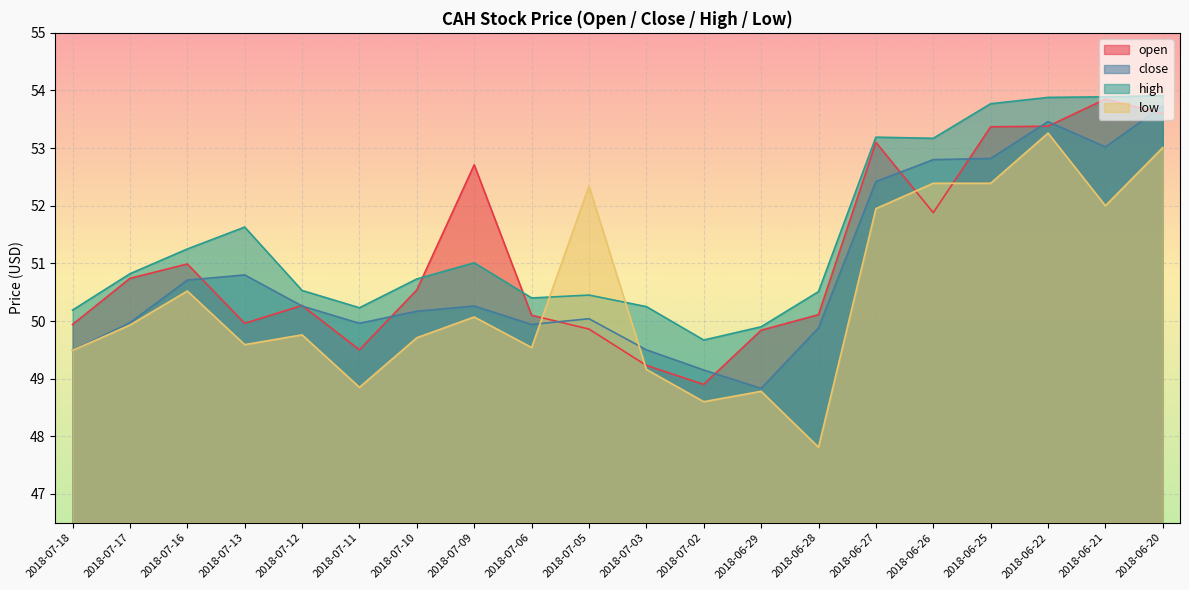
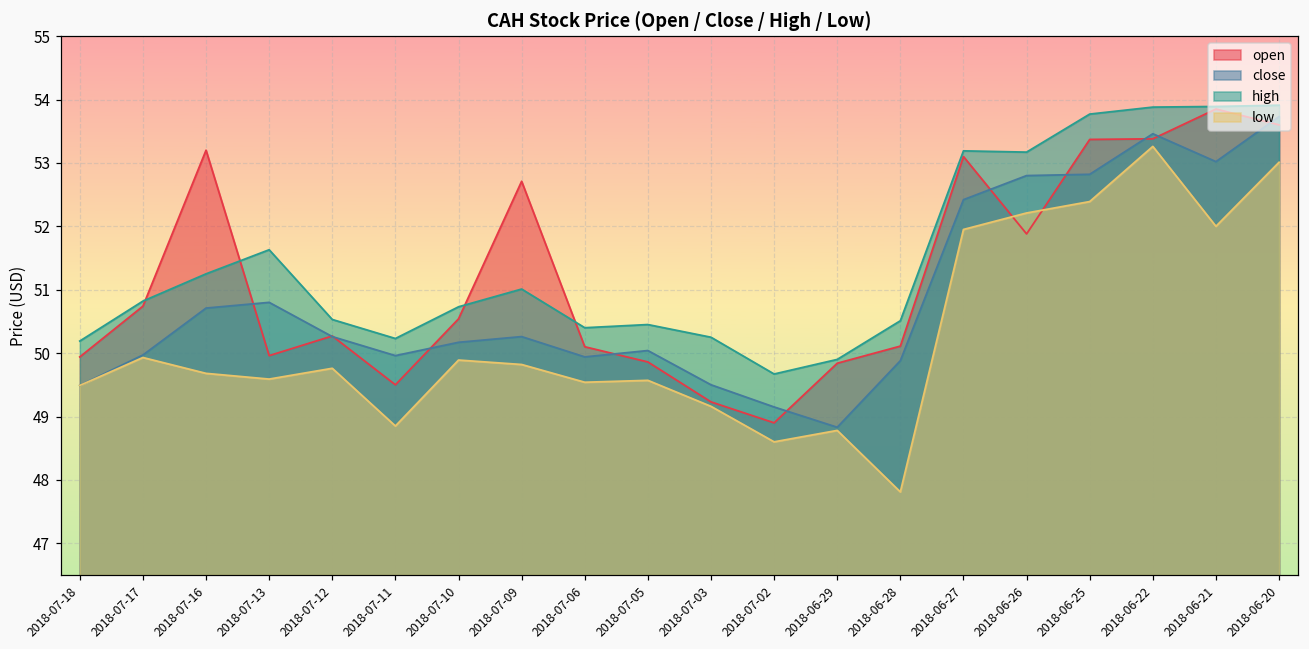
open, 2018-07-16: 51.0 -> 53.2
low, 2018-07-16: 50.5 -> 49.7
low, 2018-07-10: 49.7 -> 49.9
low, 2018-07-09: 50.1 -> 49.8
low, 2018-07-05: 52.3 -> 49.6
low, 2018-06-26: 52.4 -> 52.2
